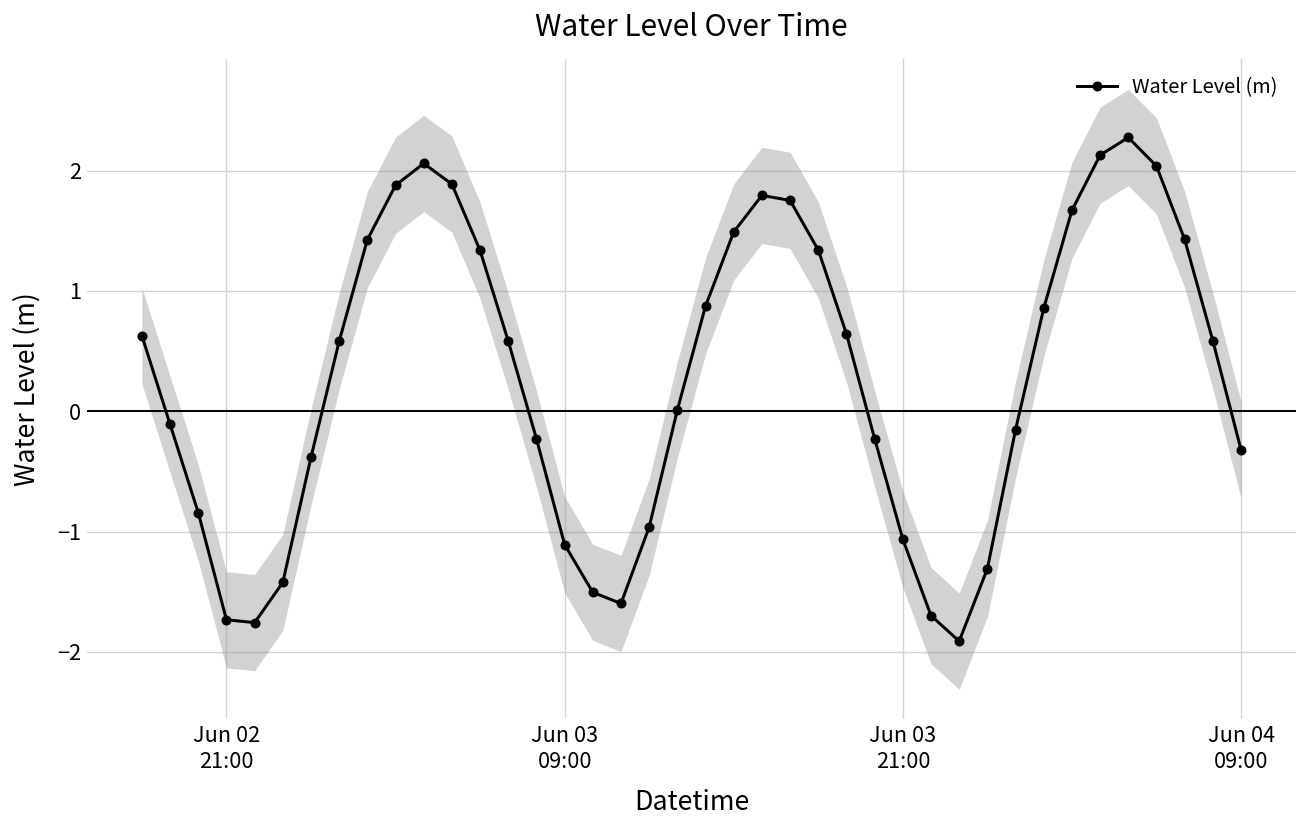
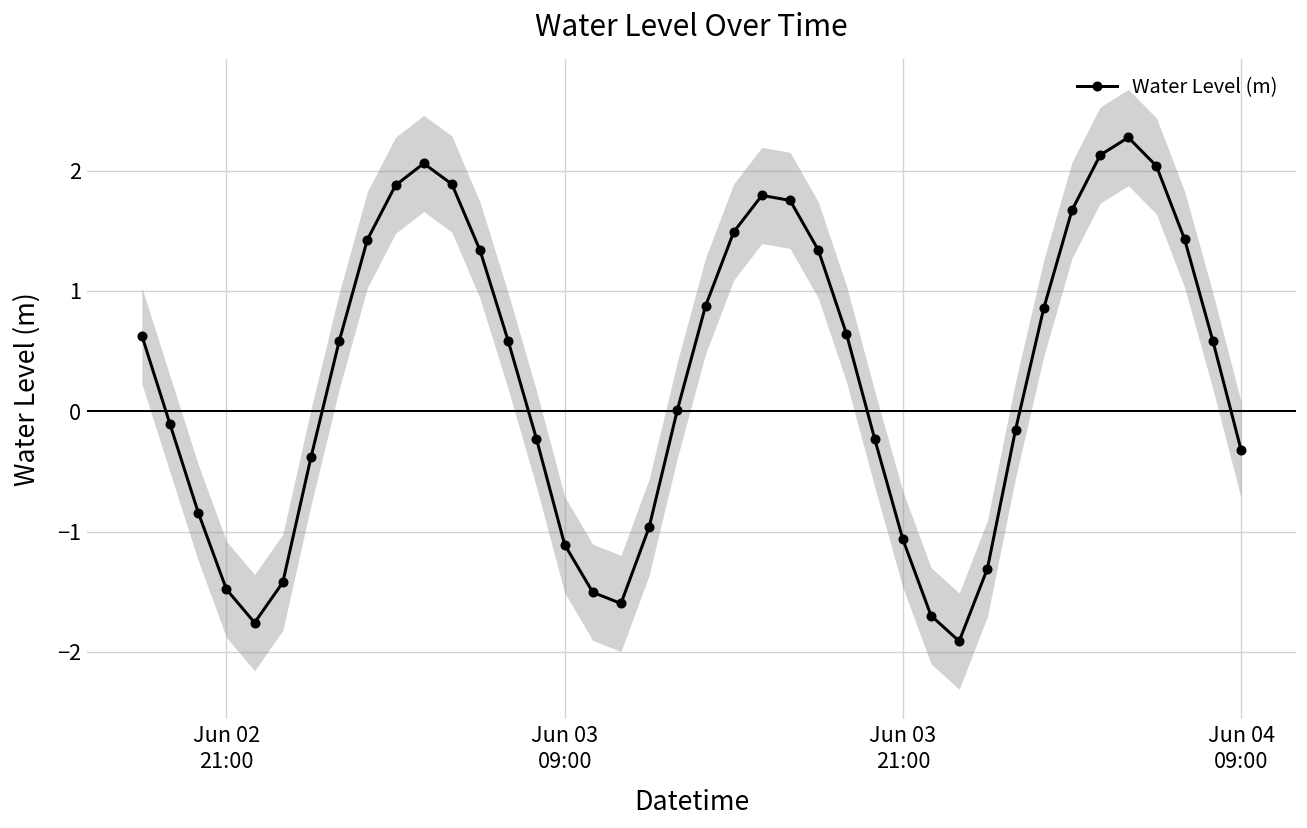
Water Level (m), Jun 02 21:00: -1.73 -> -1.48
